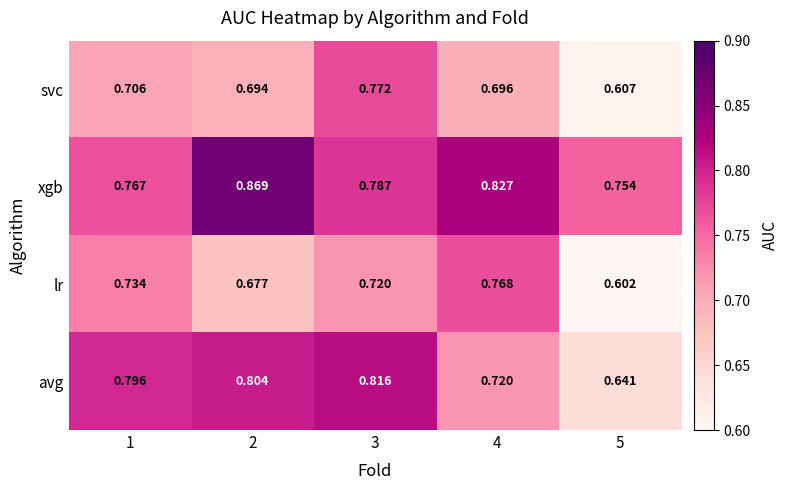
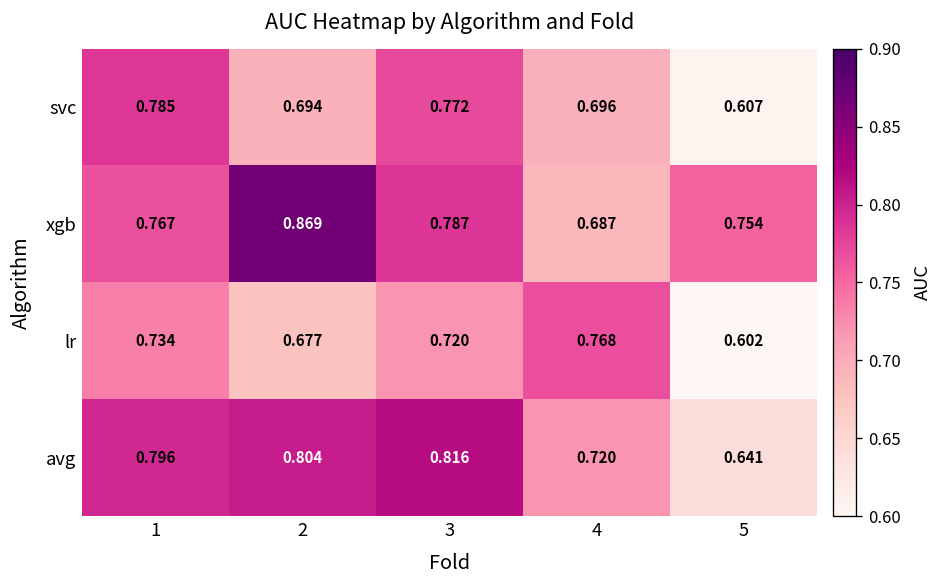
svc, 1: 0.706 -> 0.785
xgb, 4: 0.827 -> 0.687
